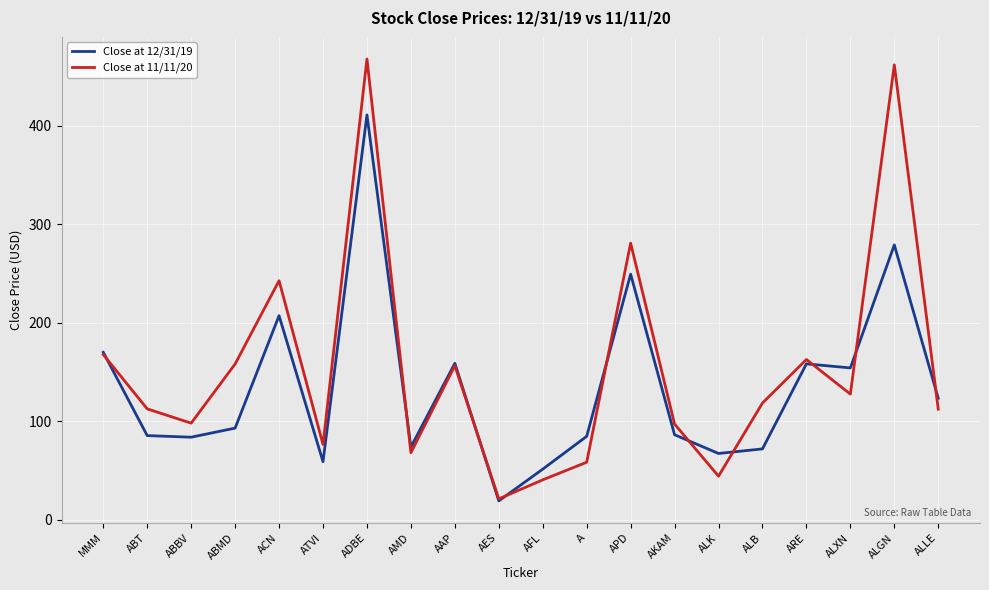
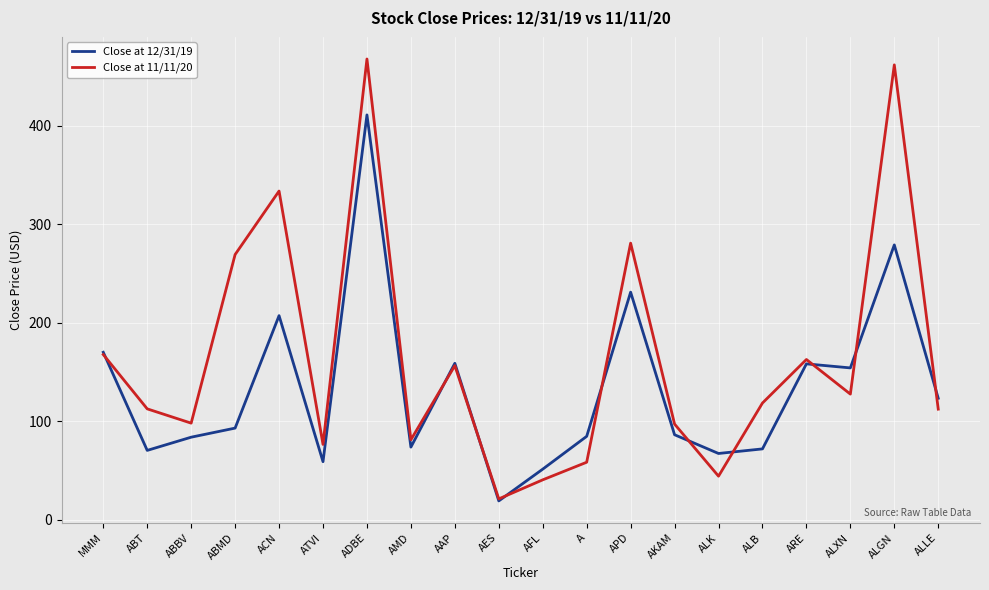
Close at 12/31/19, ABT: 90 -> 70
Close at 11/11/20, ABMD: 160 -> 270
Close at 11/11/20, ACN: 240 -> 330
Close at 11/11/20, AMD: 70 -> 80
Close at 12/31/19, APD: 250 -> 230
